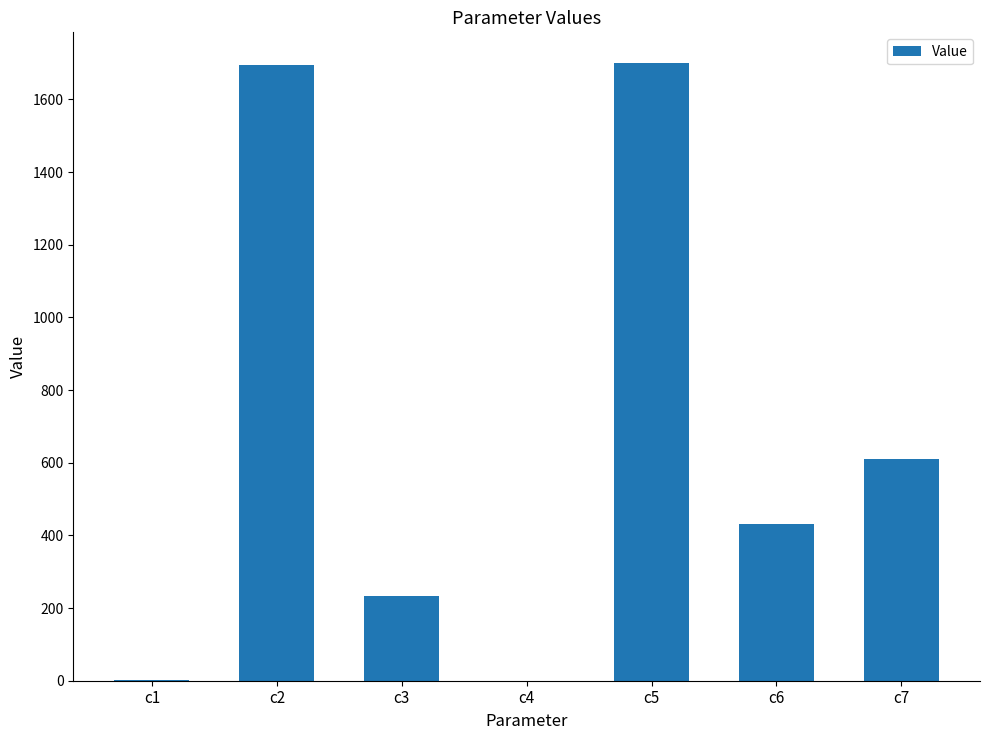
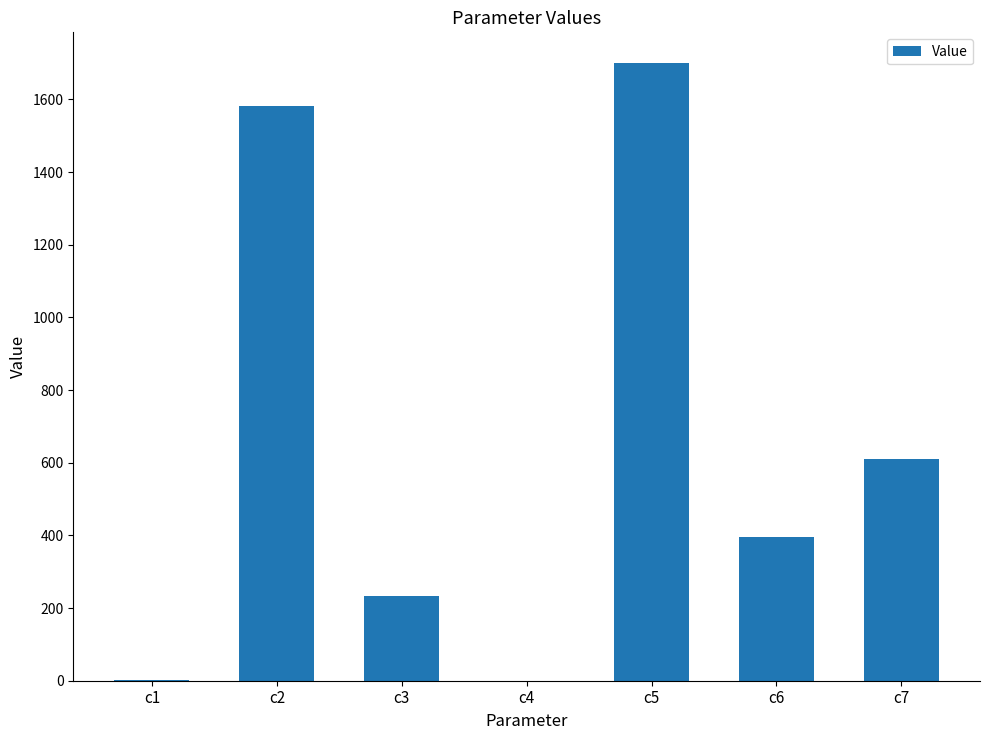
c2: 1690 -> 1580
c6: 430 -> 390
